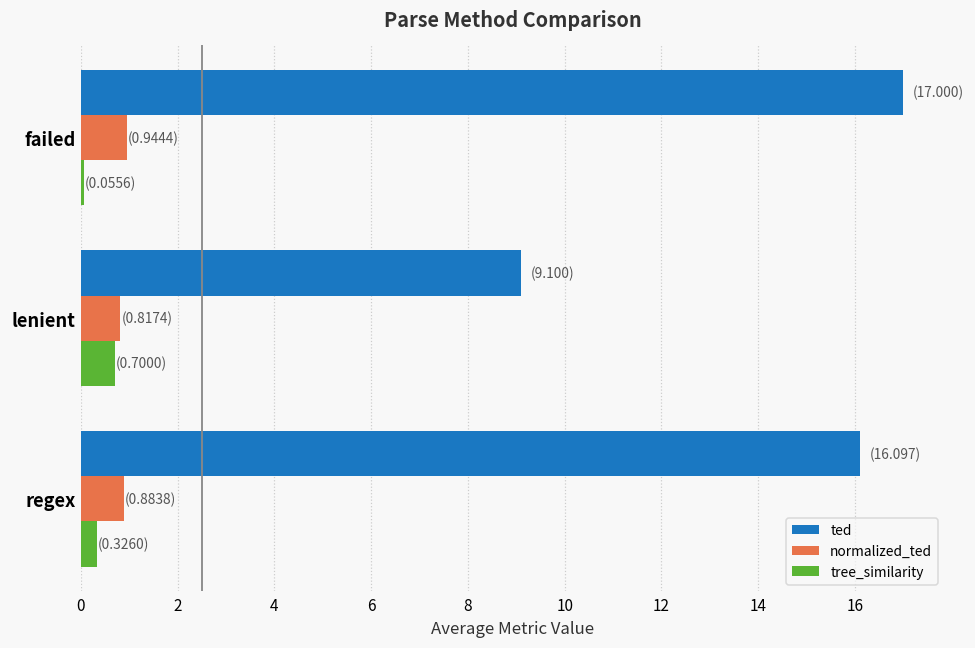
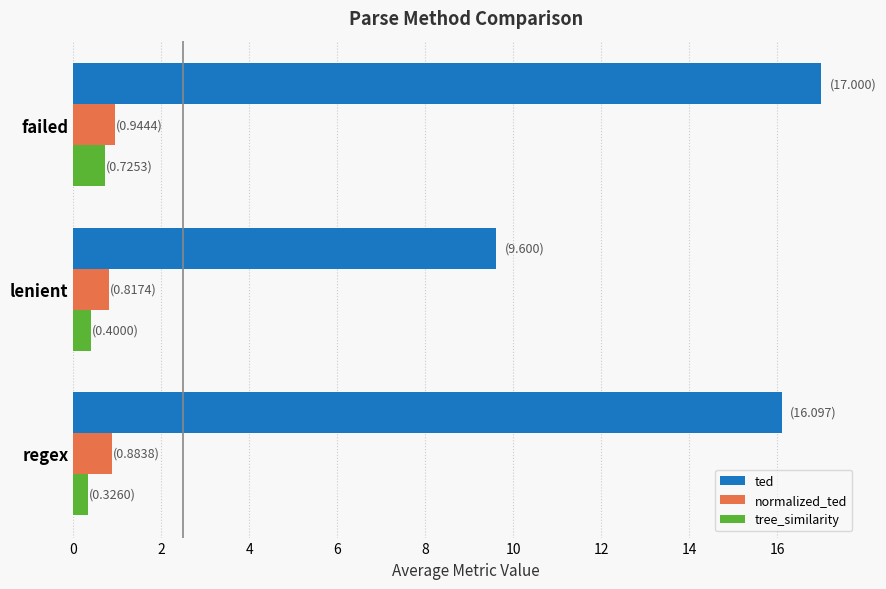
tree_similarity, failed: (0.0556) -> (0.7253)
ted, lenient: (9.100) -> (9.600)
tree_similarity, lenient: (0.7000) -> (0.4000)
